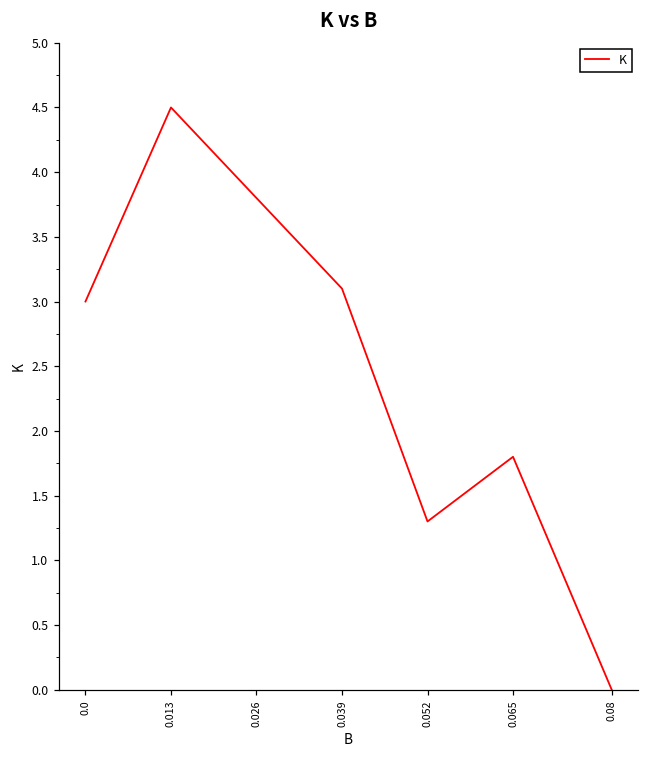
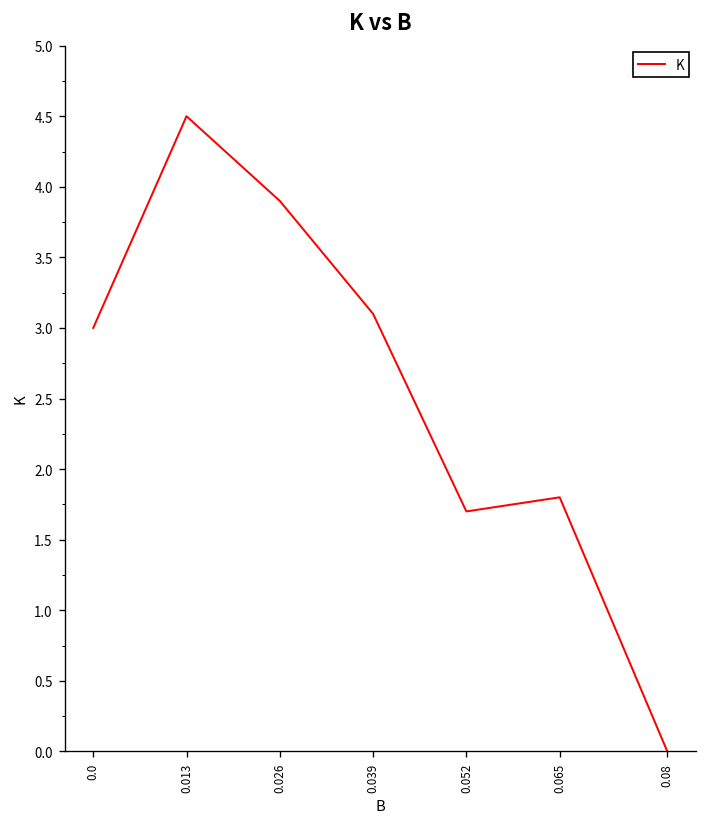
0.026: 3.8 -> 3.9
0.052: 1.3 -> 1.7
